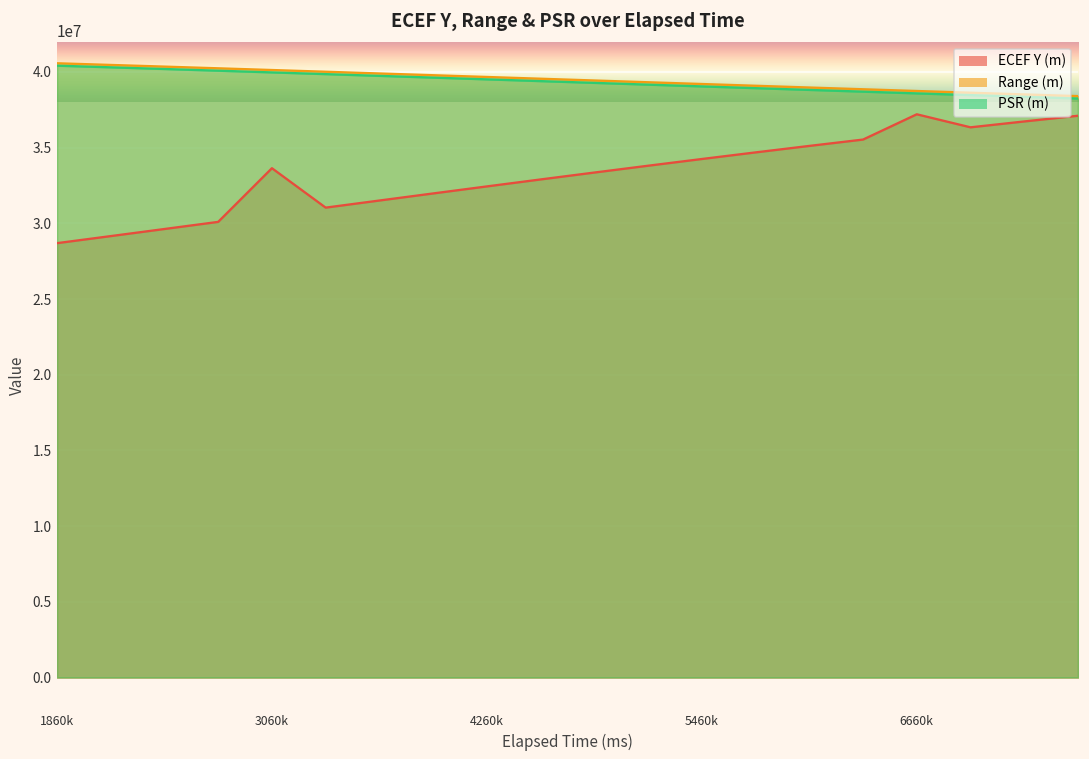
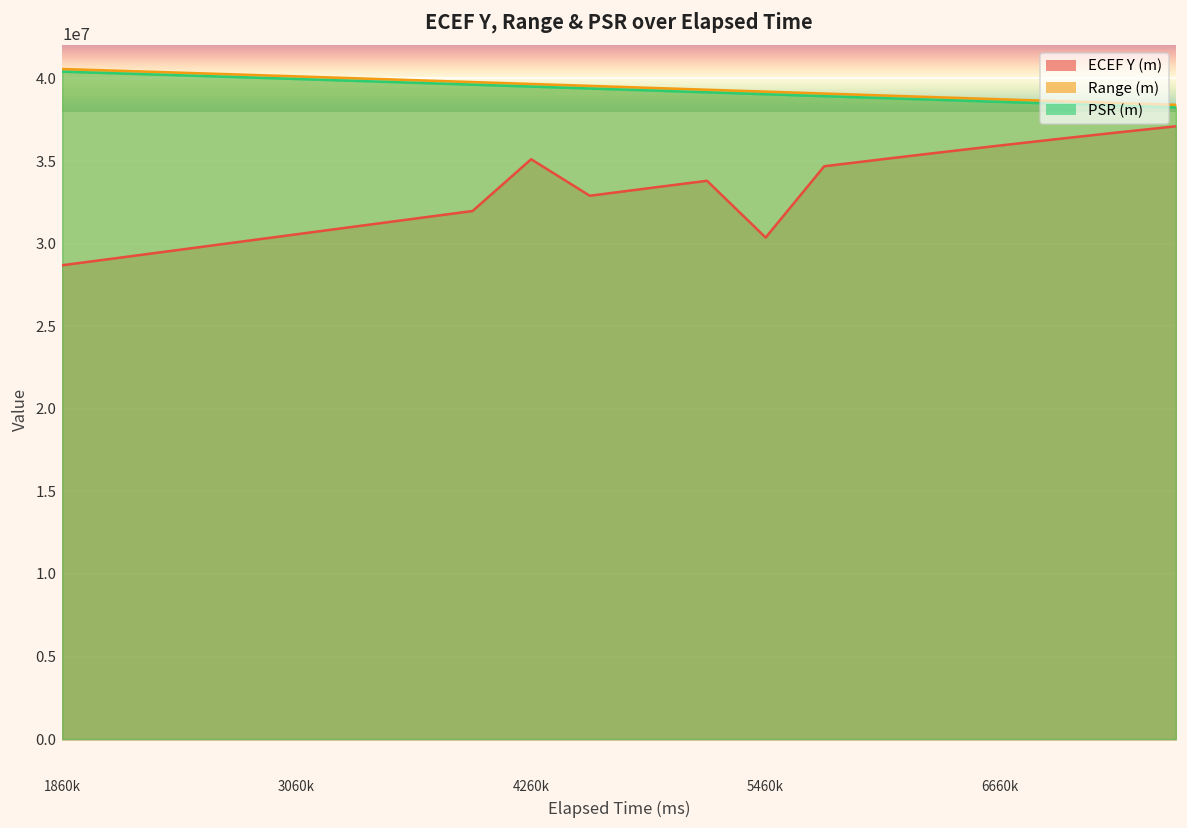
ECEF Y (m), 3060k: 33600000 -> 30600000
ECEF Y (m), 4260k: 32400000 -> 35100000
ECEF Y (m), 5460k: 34300000 -> 30400000
ECEF Y (m), 6660k: 37200000 -> 35900000
